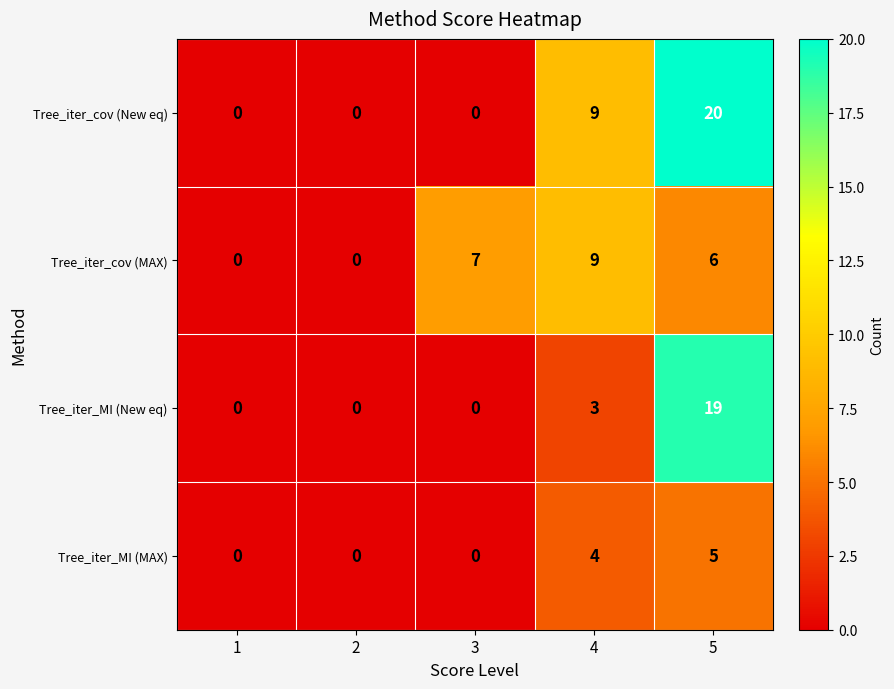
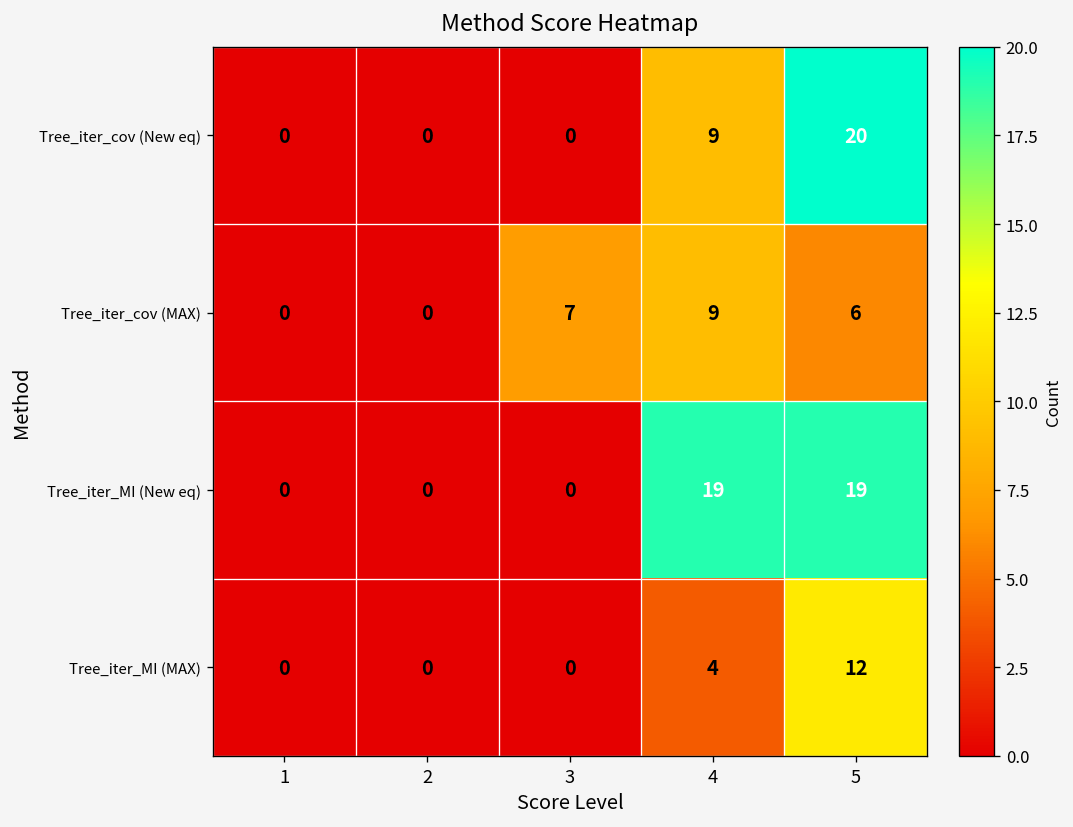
Tree_iter_MI (New eq), 4: 3 -> 19
Tree_iter_MI (MAX), 5: 5 -> 12
